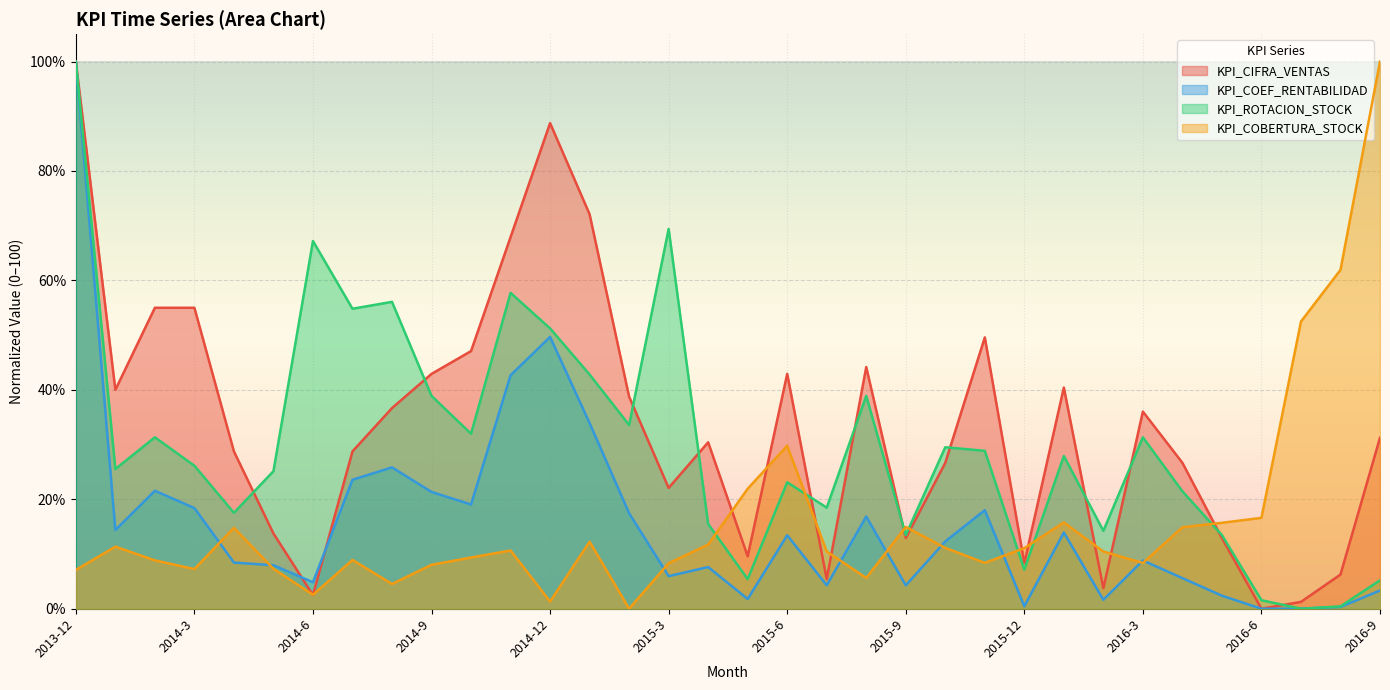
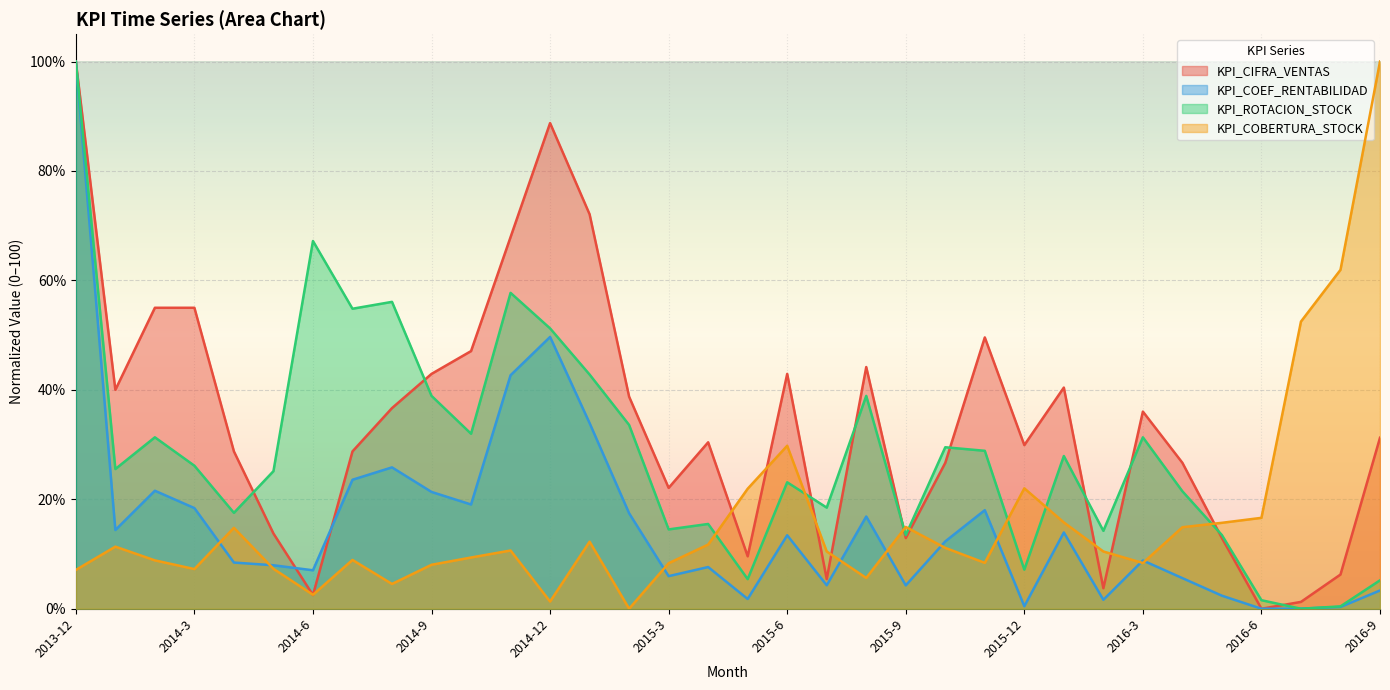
KPI_COEF_RENTABILIDAD, 2014-6: 5% -> 7%
KPI_ROTACION_STOCK, 2015-3: 69% -> 14%
KPI_CIFRA_VENTAS, 2015-12: 8% -> 30%
KPI_COBERTURA_STOCK, 2015-12: 11% -> 22%
